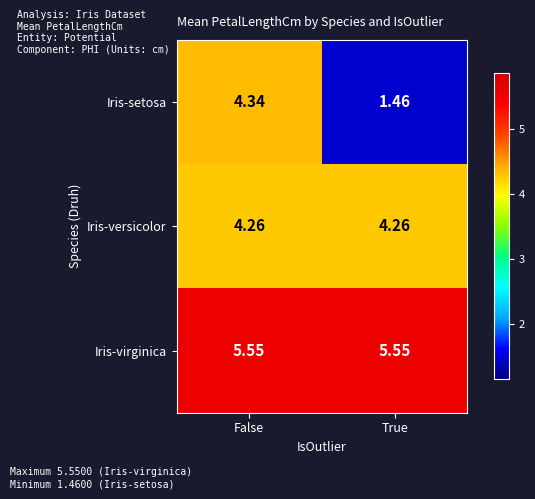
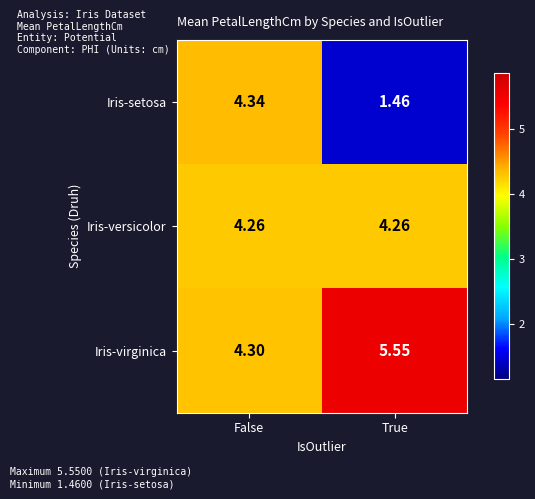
Iris-virginica, False: 5.55 -> 4.30
